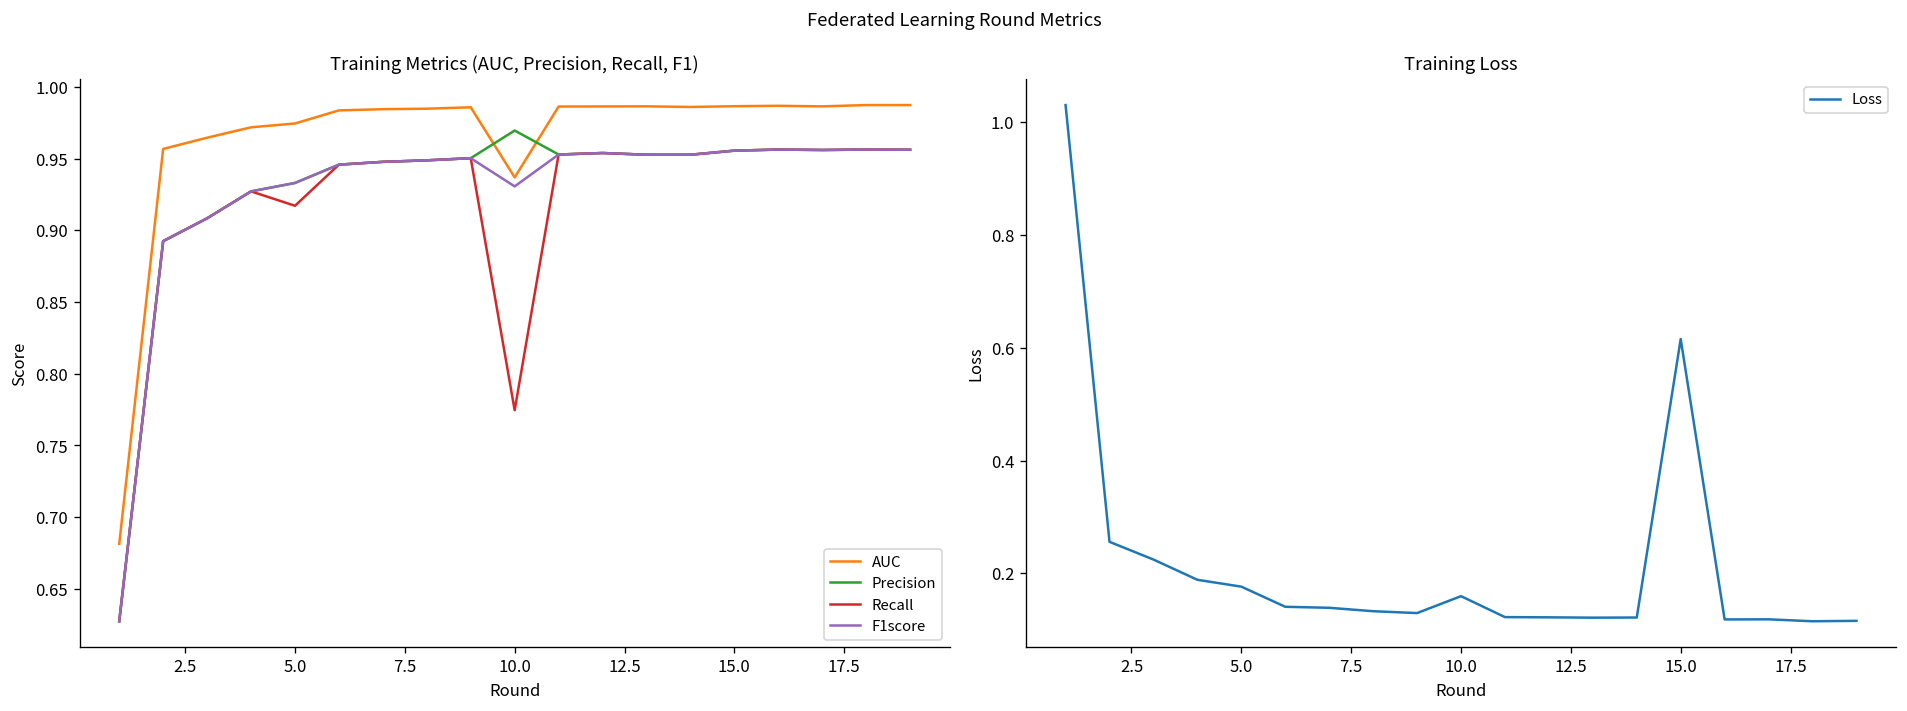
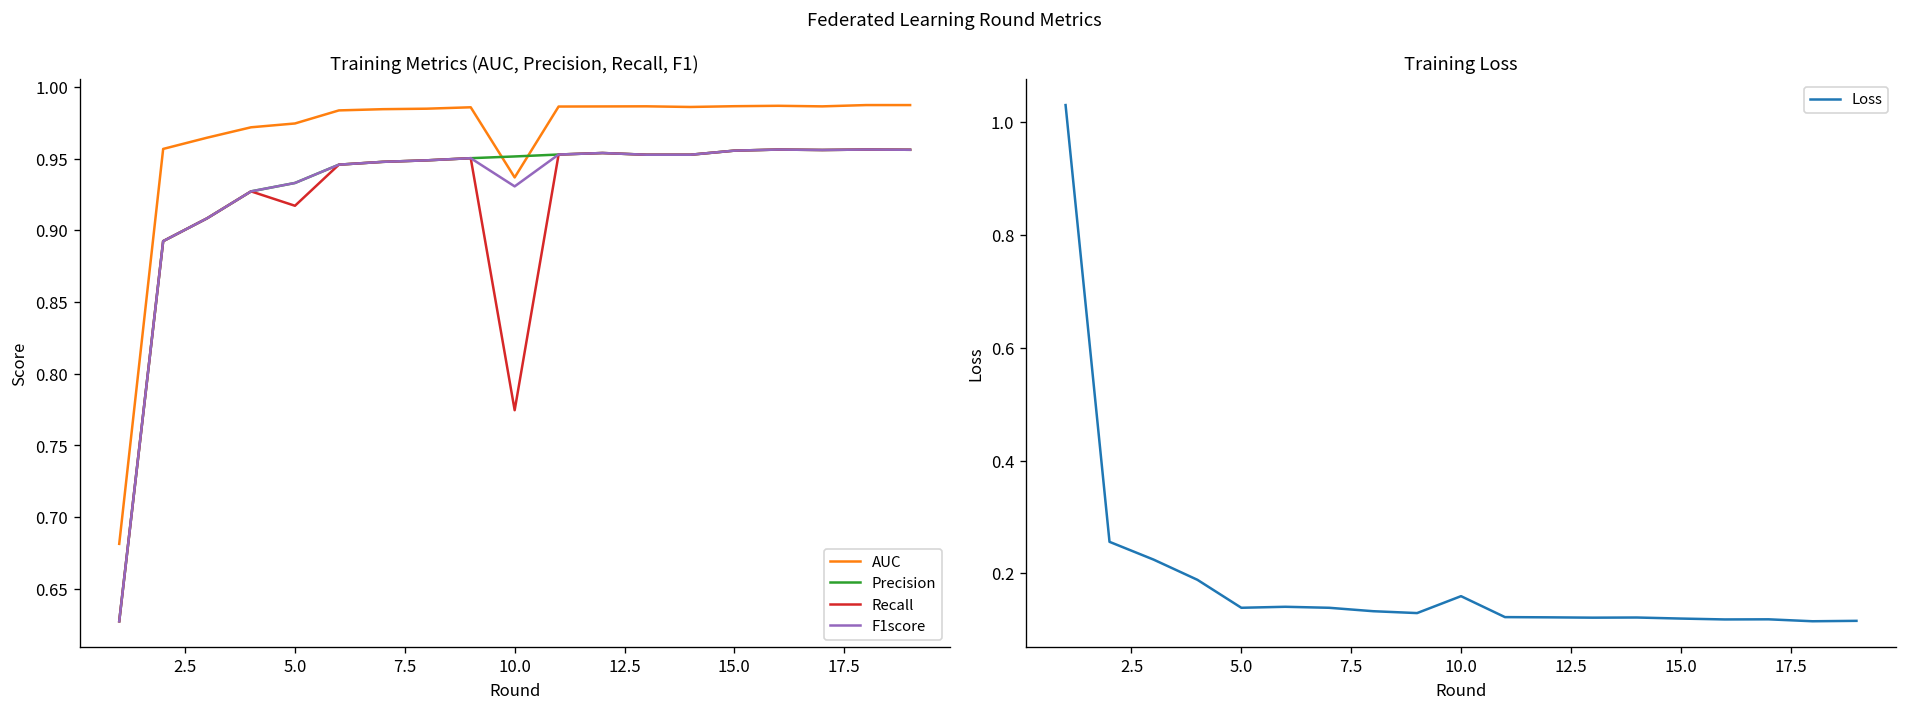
Training Metrics (AUC, Precision, Recall, F1), Precision, 10.0: 0.970 -> 0.951
Training Loss, 5.0: 0.18 -> 0.14
Training Loss, 15.0: 0.62 -> 0.12
